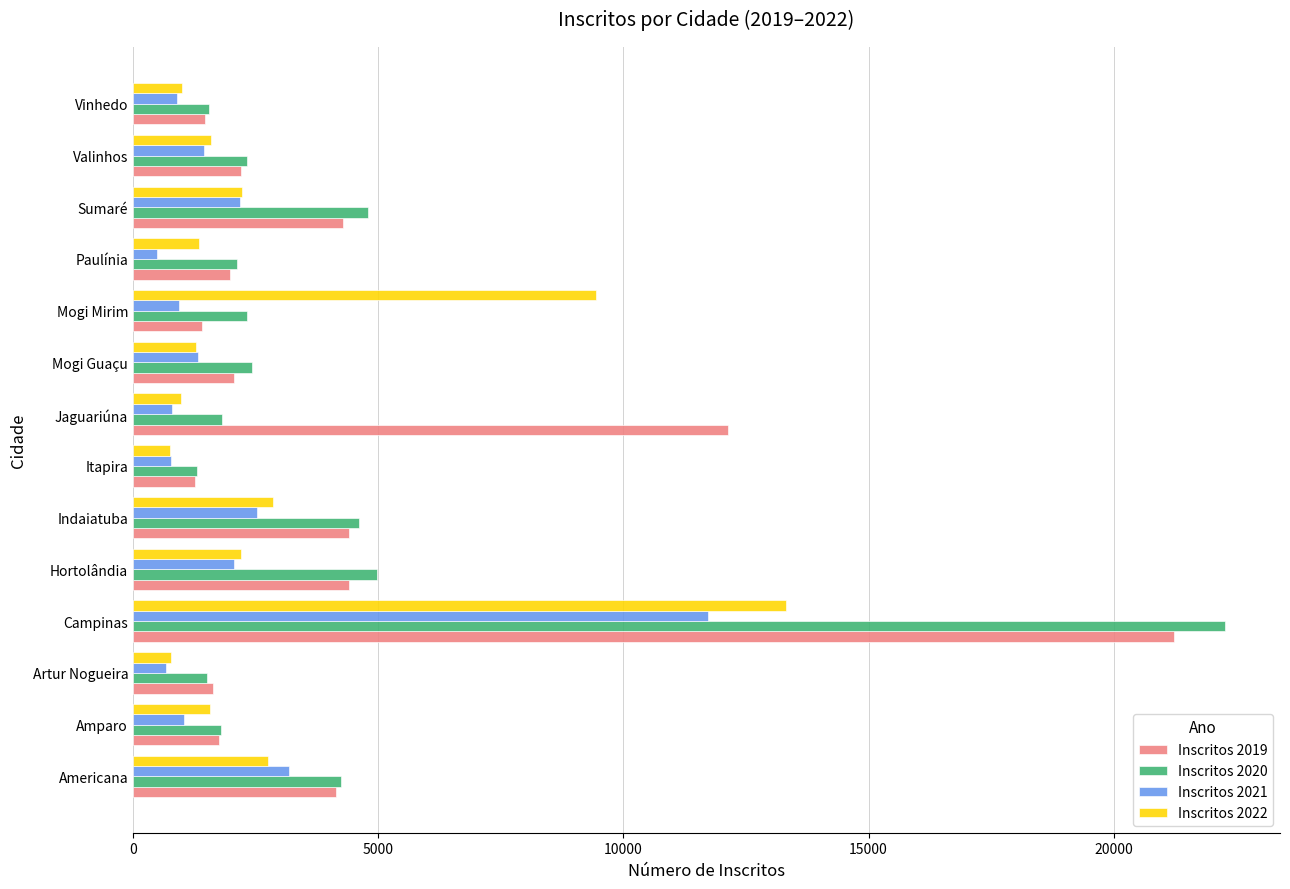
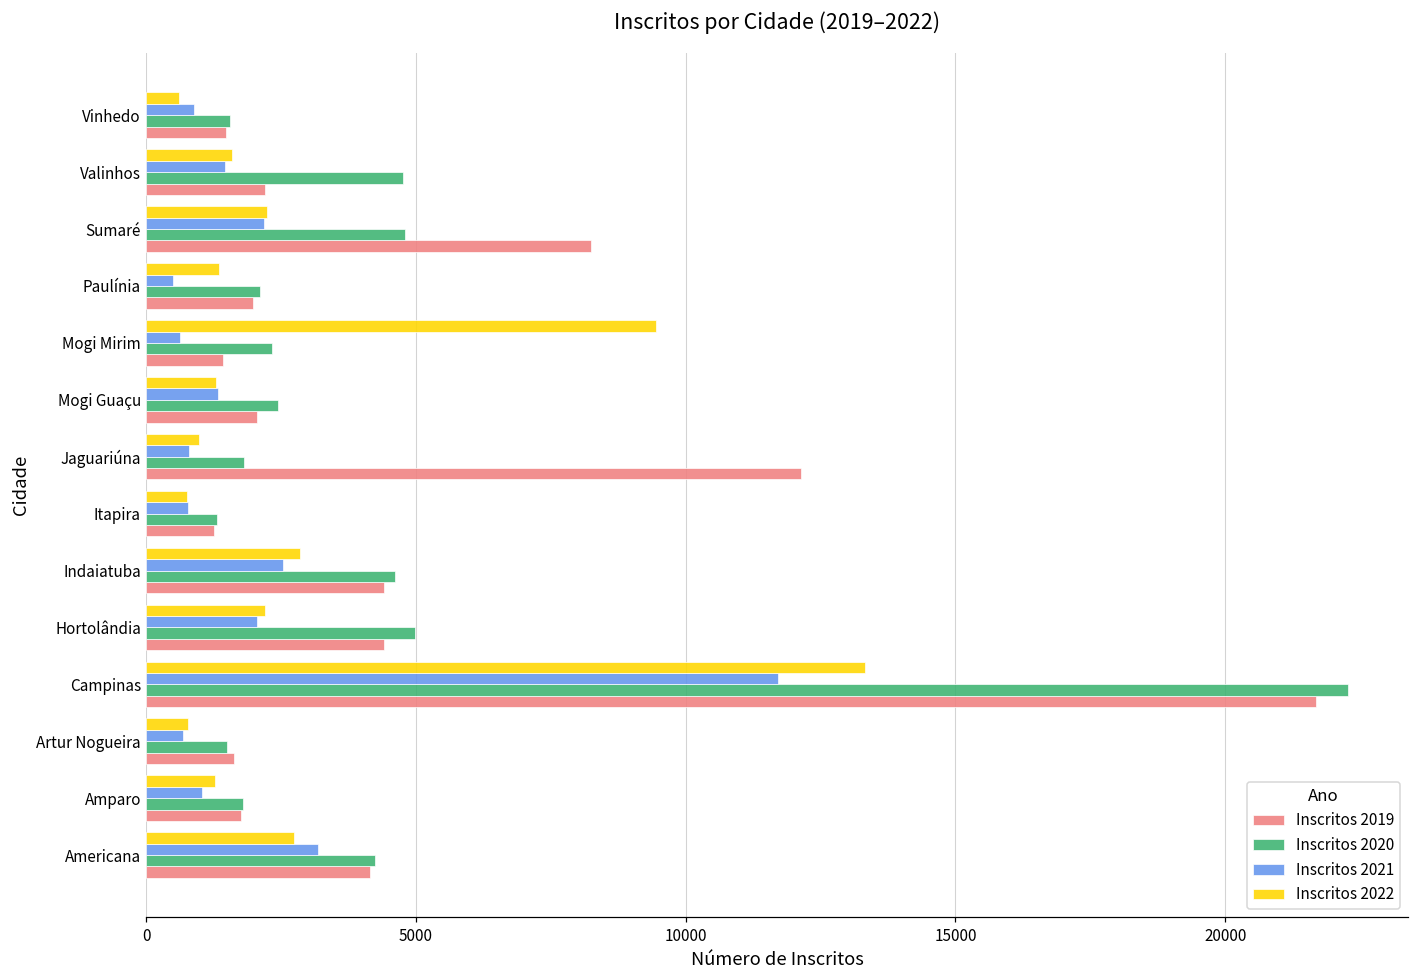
Inscritos 2022, Vinhedo: 1000 -> 600
Inscritos 2020, Valinhos: 2300 -> 4800
Inscritos 2019, Sumaré: 4300 -> 8200
Inscritos 2021, Mogi Mirim: 900 -> 600
Inscritos 2019, Campinas: 21200 -> 21700
Inscritos 2022, Amparo: 1600 -> 1300
